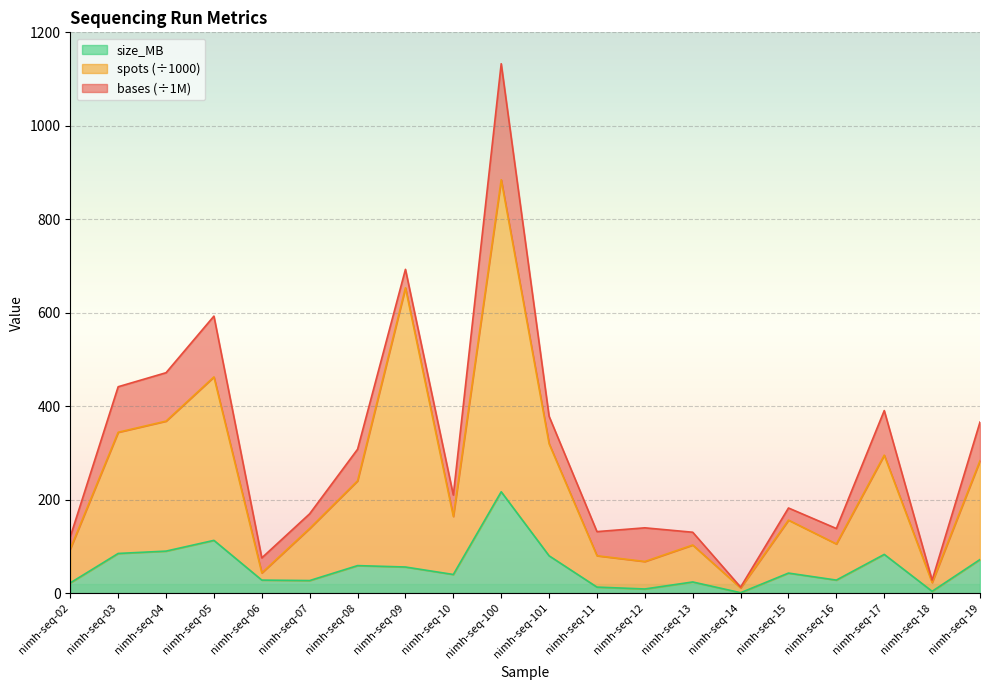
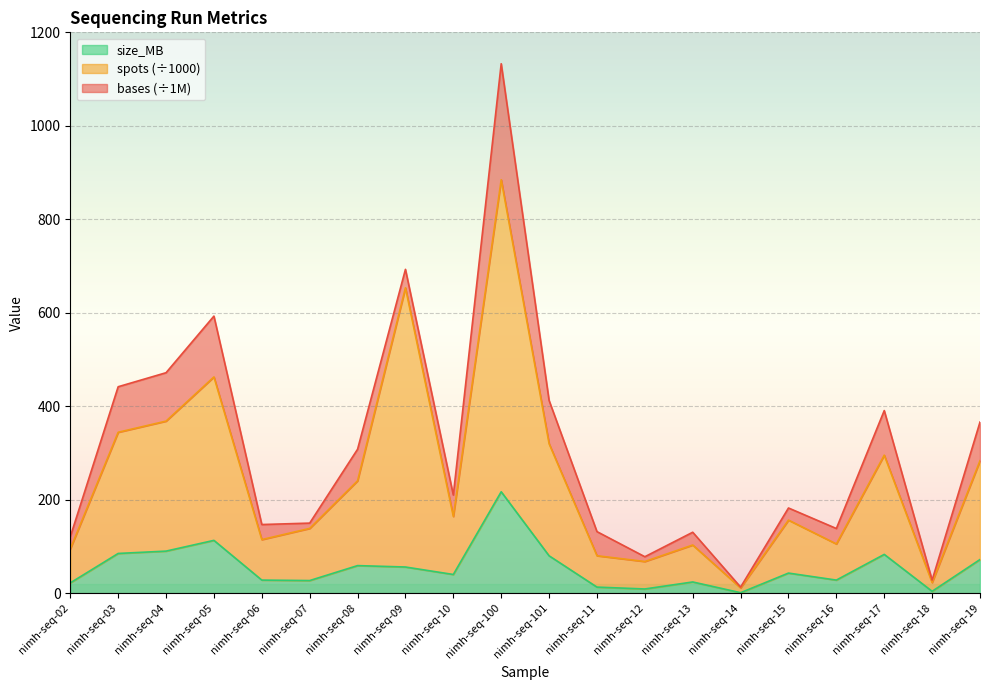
spots (÷1000), nimh-seq-06: 20 -> 90
bases (÷1M), nimh-seq-07: 30 -> 10
bases (÷1M), nimh-seq-101: 60 -> 90
bases (÷1M), nimh-seq-12: 70 -> 10
